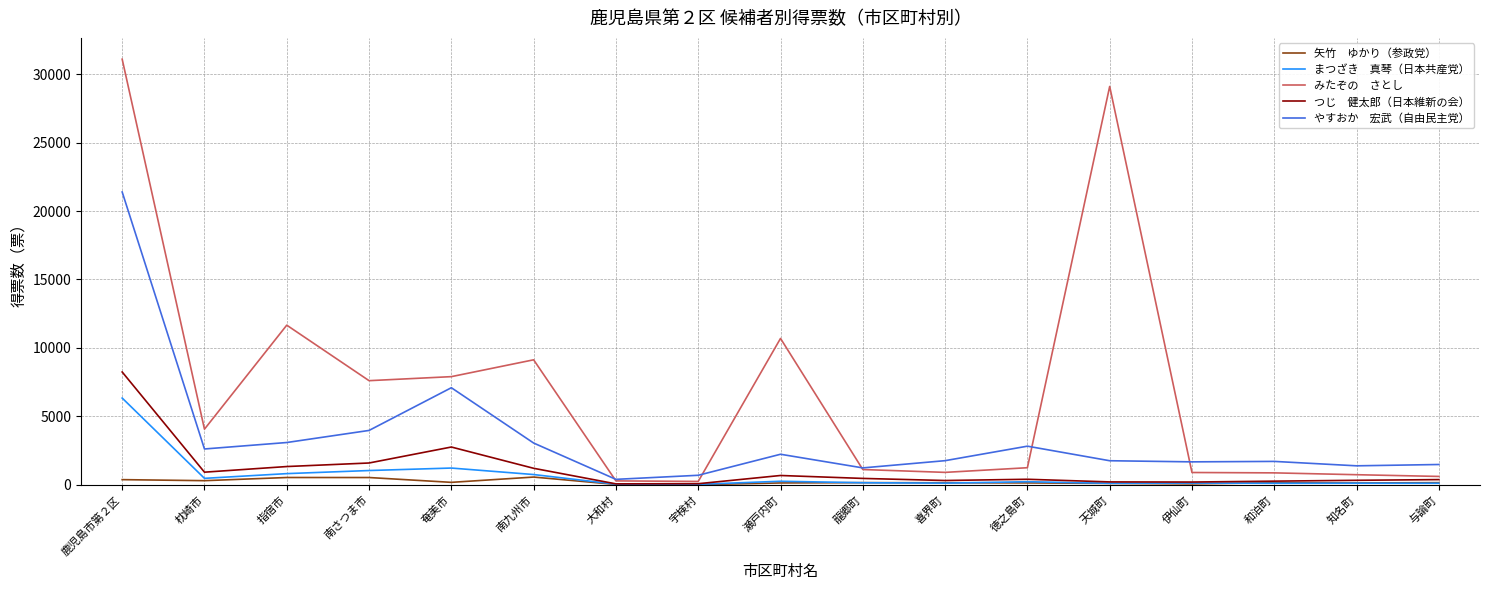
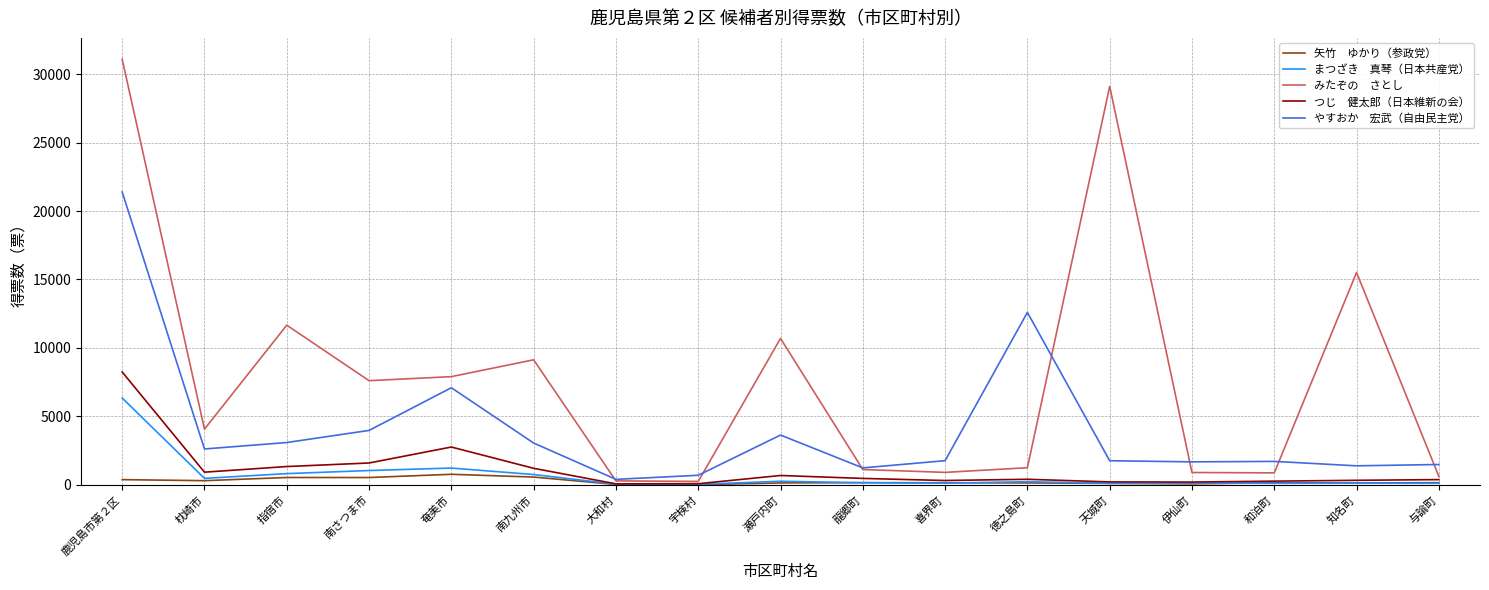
矢竹 ゆかり（参政党）, 奄美市: 200 -> 800
やすおか 宏武（自由民主党）, 瀬戸内町: 2200 -> 3600
やすおか 宏武（自由民主党）, 徳之島町: 2800 -> 12600
みたぞの さとし, 知名町: 700 -> 15500
